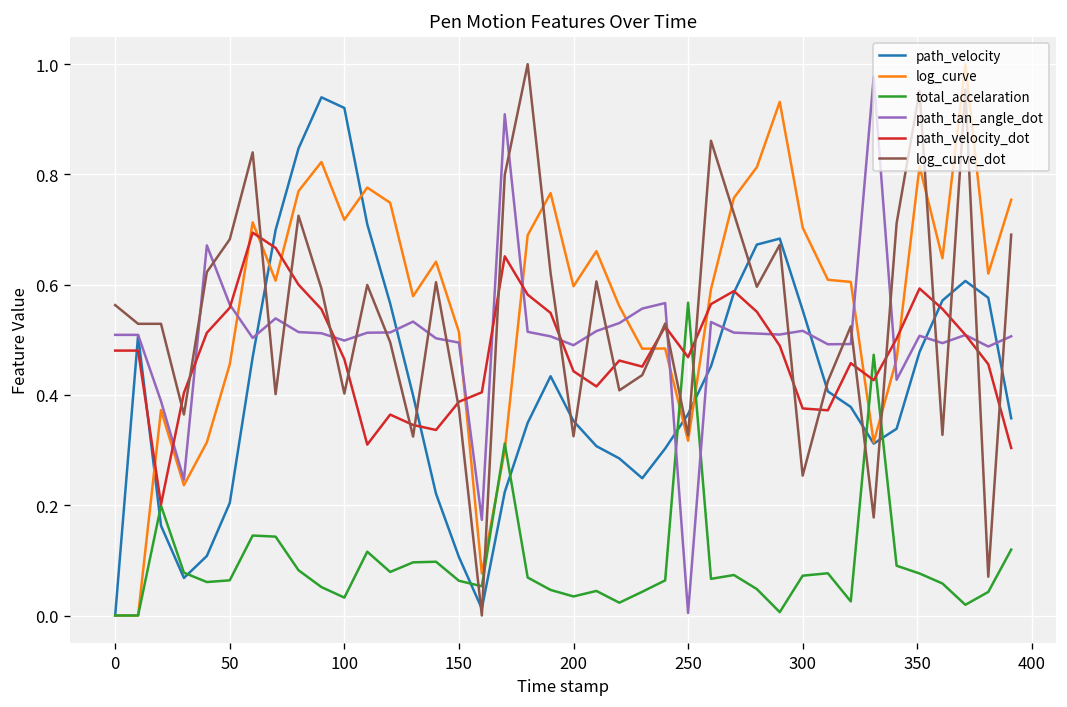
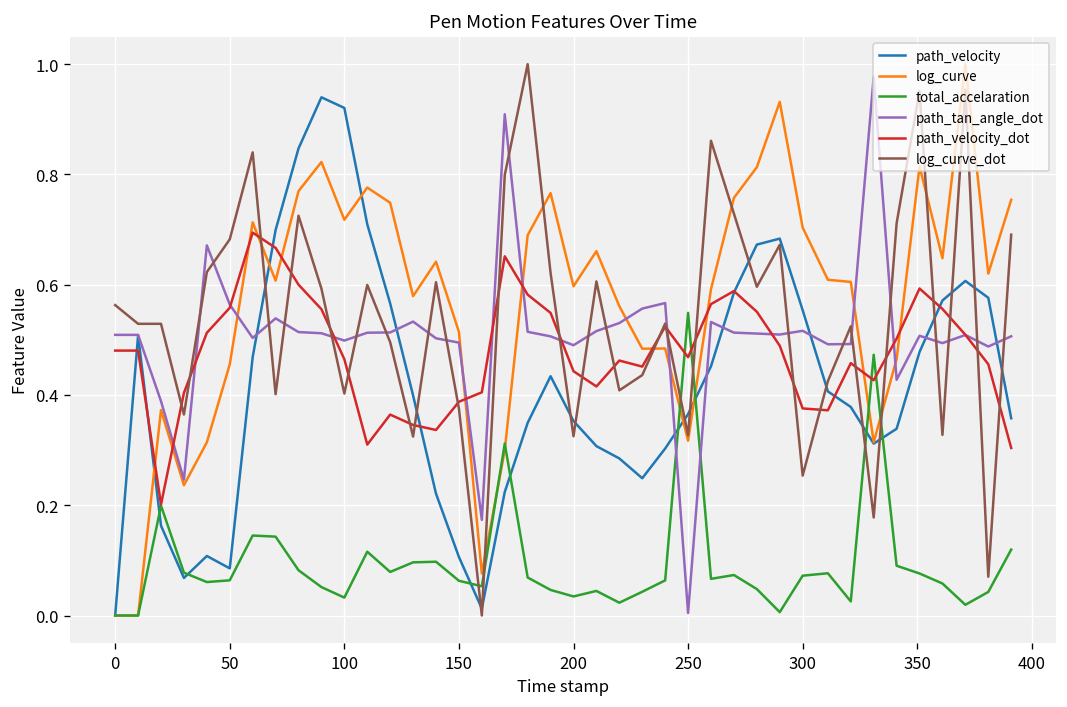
path_velocity, 50: 0.20 -> 0.09
total_accelaration, 250: 0.57 -> 0.55
